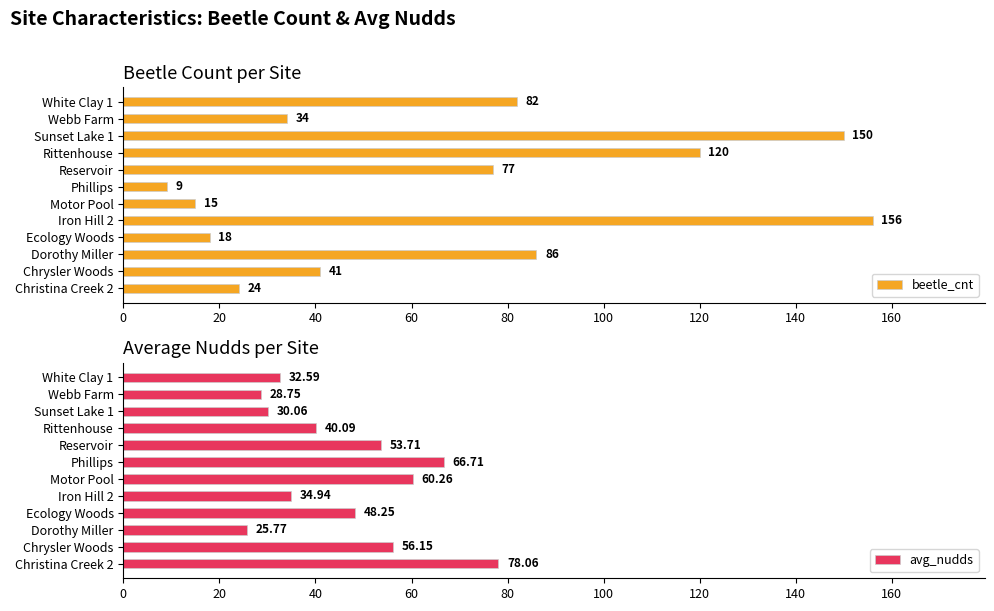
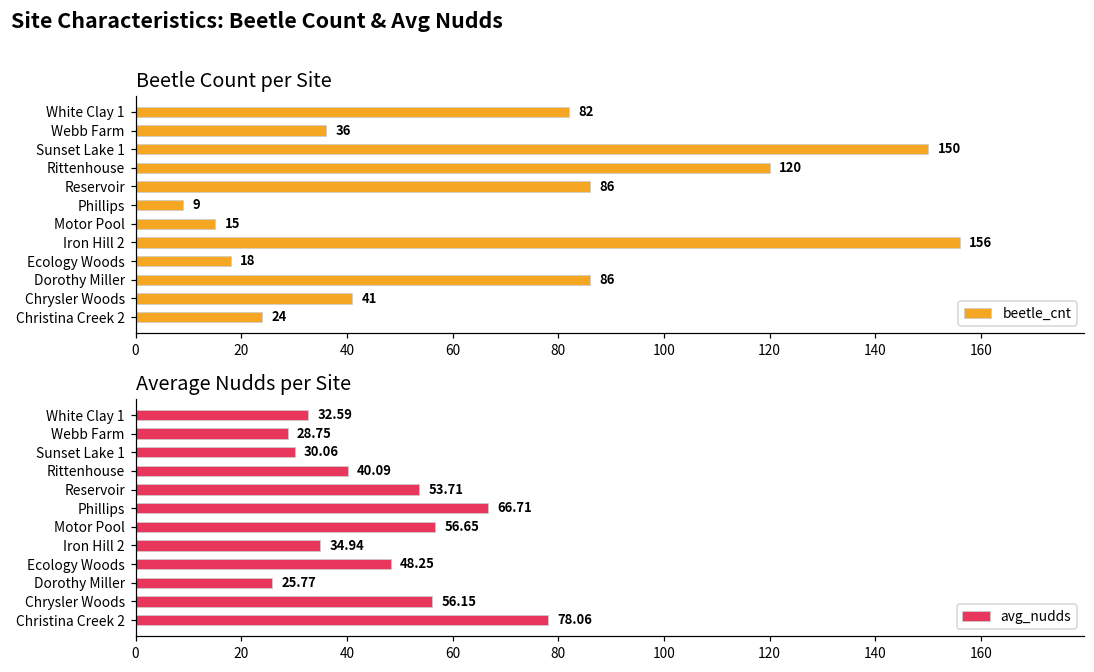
Beetle Count per Site, Webb Farm: 34 -> 36
Beetle Count per Site, Reservoir: 77 -> 86
Average Nudds per Site, Motor Pool: 60.26 -> 56.65
